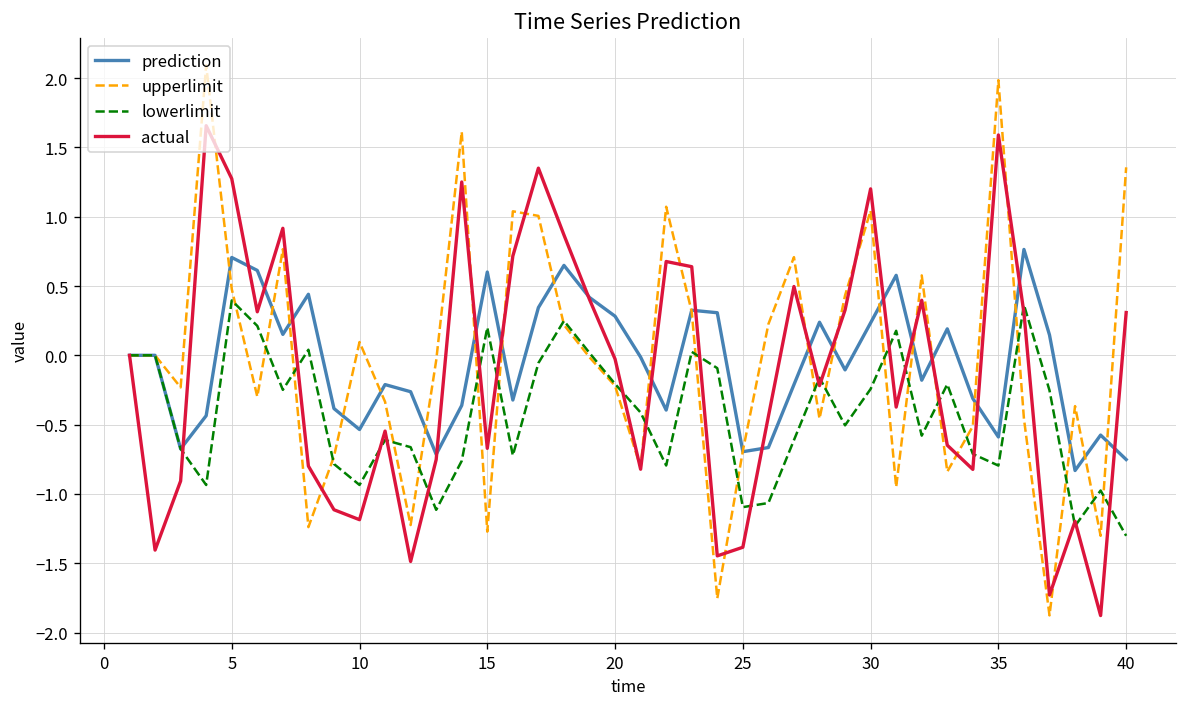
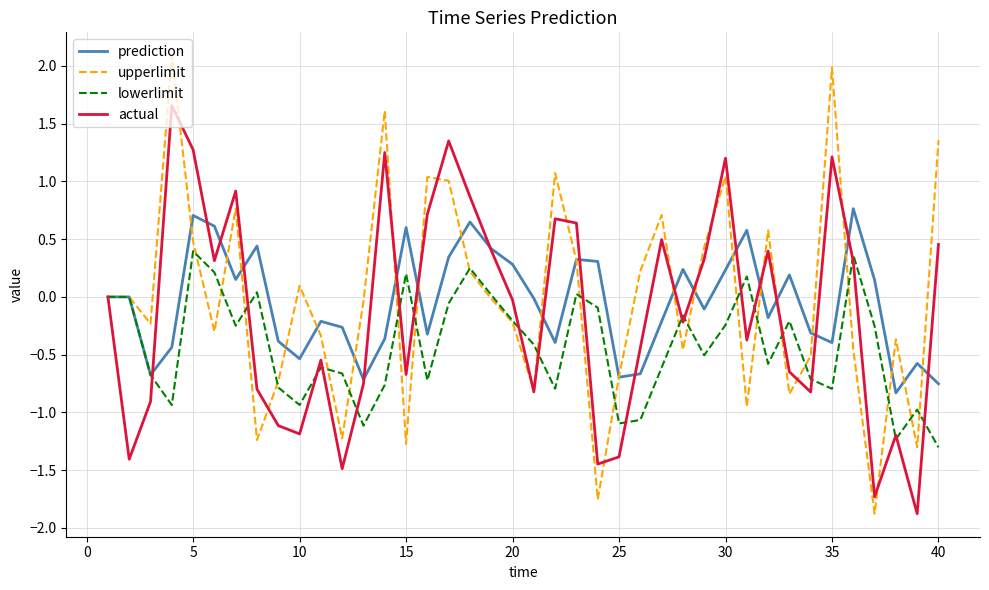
prediction, 35: -0.59 -> -0.40
actual, 35: 1.59 -> 1.21
actual, 40: 0.31 -> 0.45
